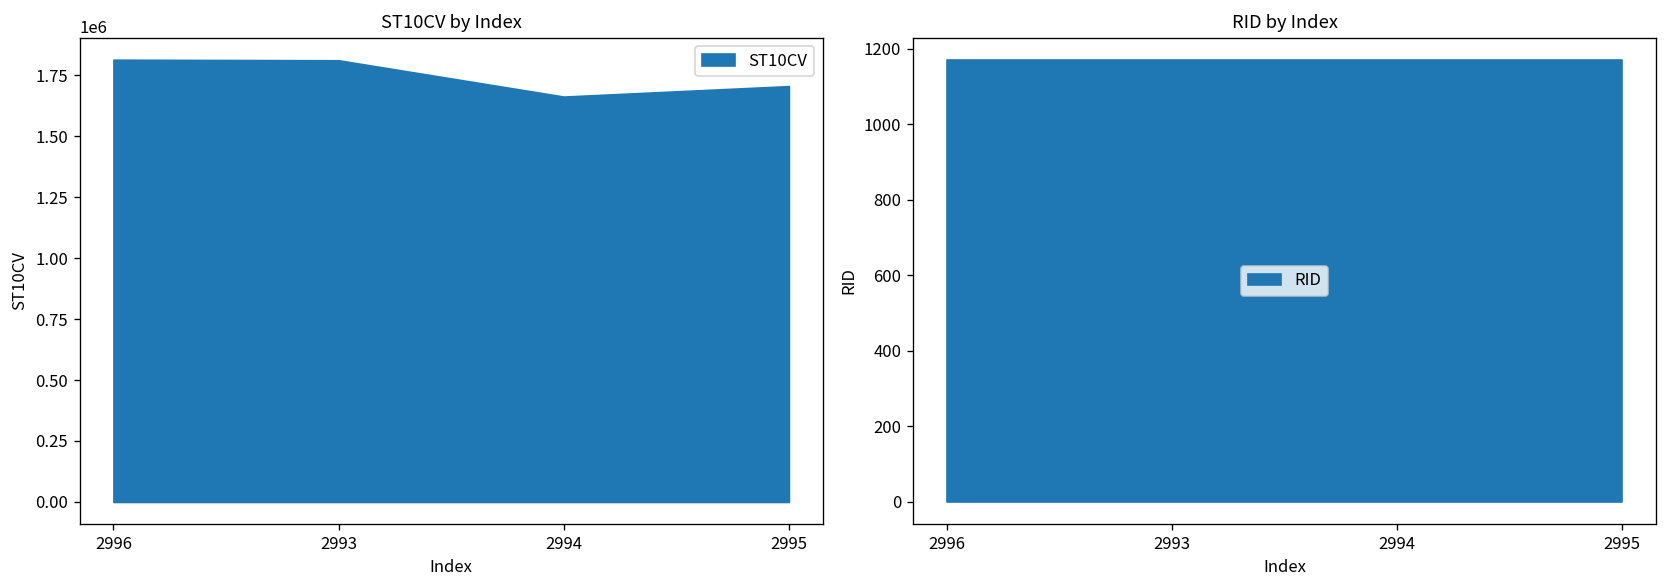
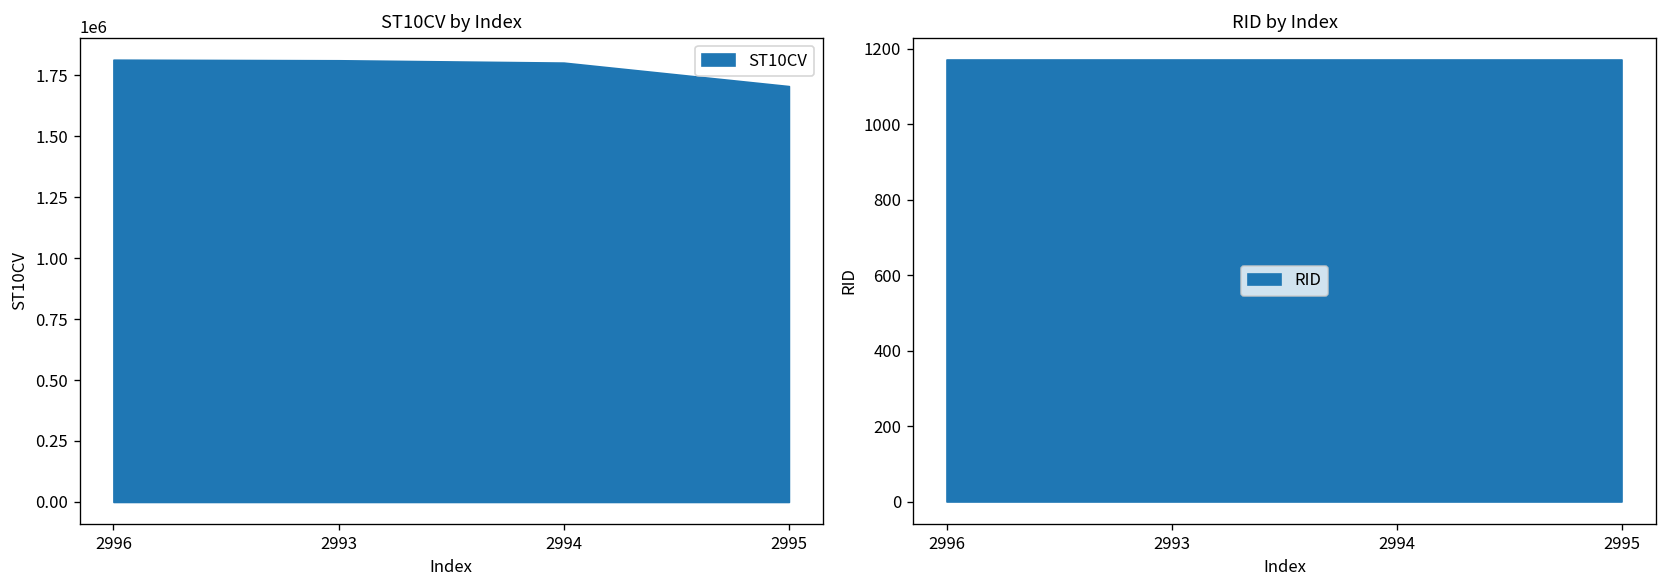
ST10CV by Index, 2994: 1660000 -> 1800000
